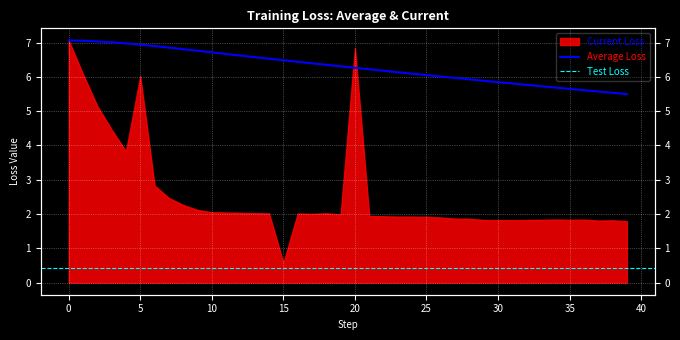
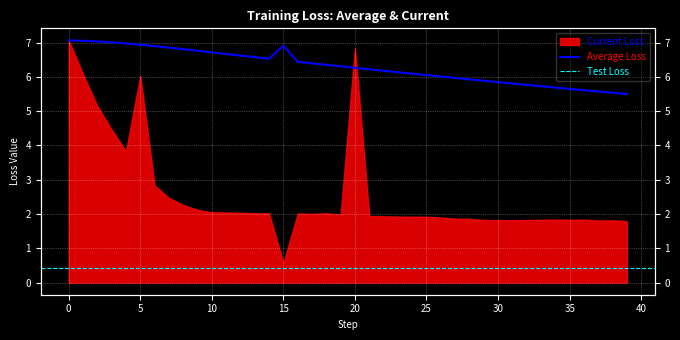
Average Loss, 15: 6.5 -> 6.9
